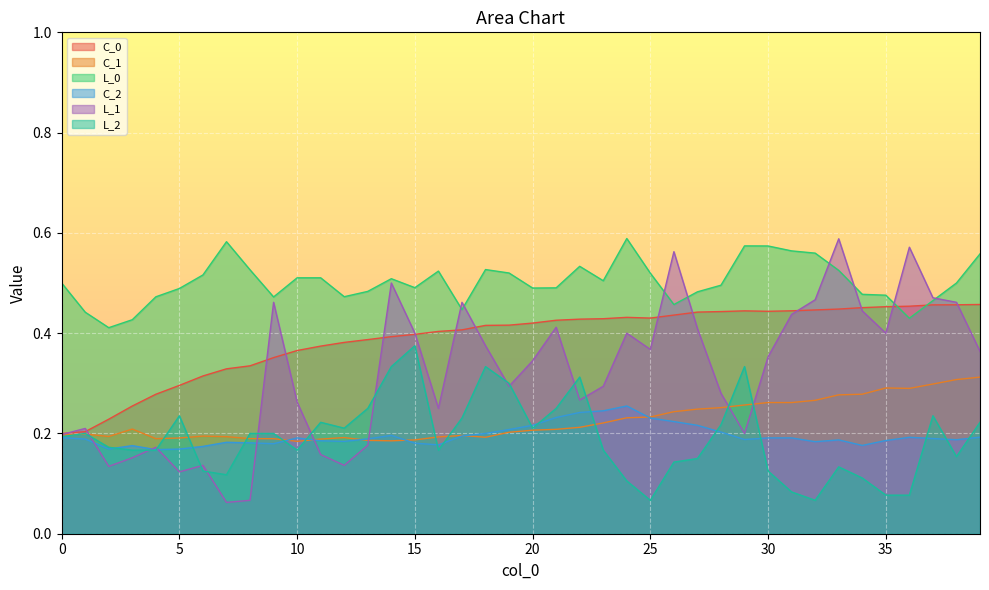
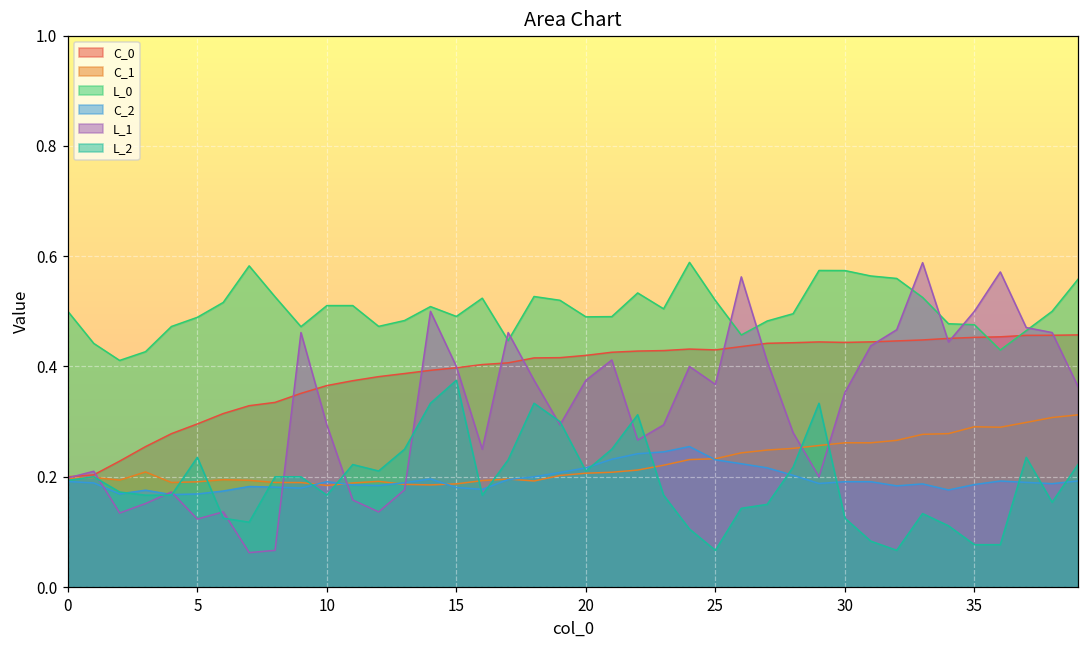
L_1, 10: 0.26 -> 0.29
L_1, 20: 0.35 -> 0.38
L_1, 35: 0.4 -> 0.5
